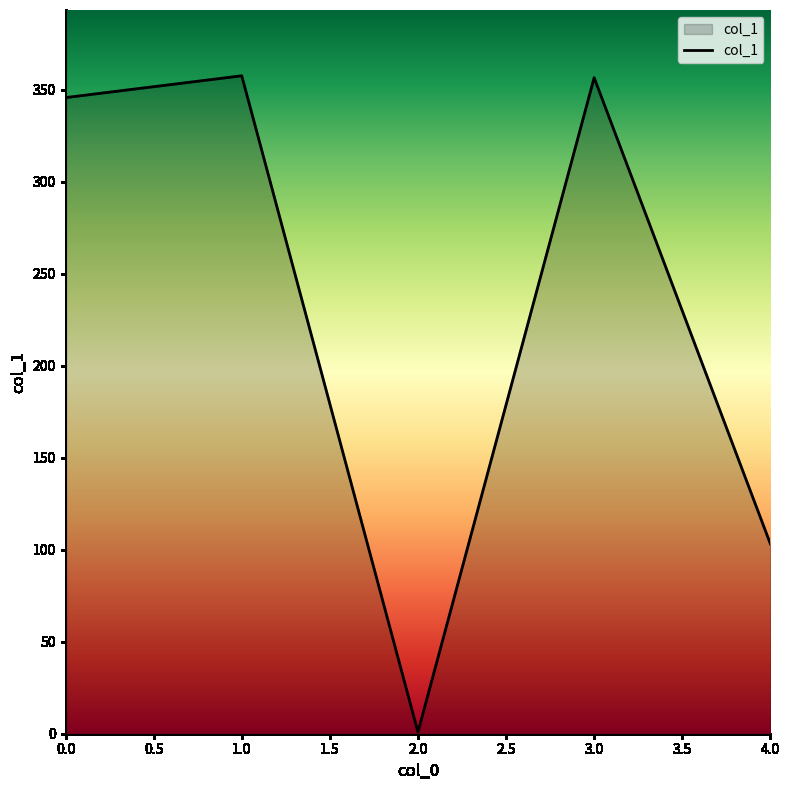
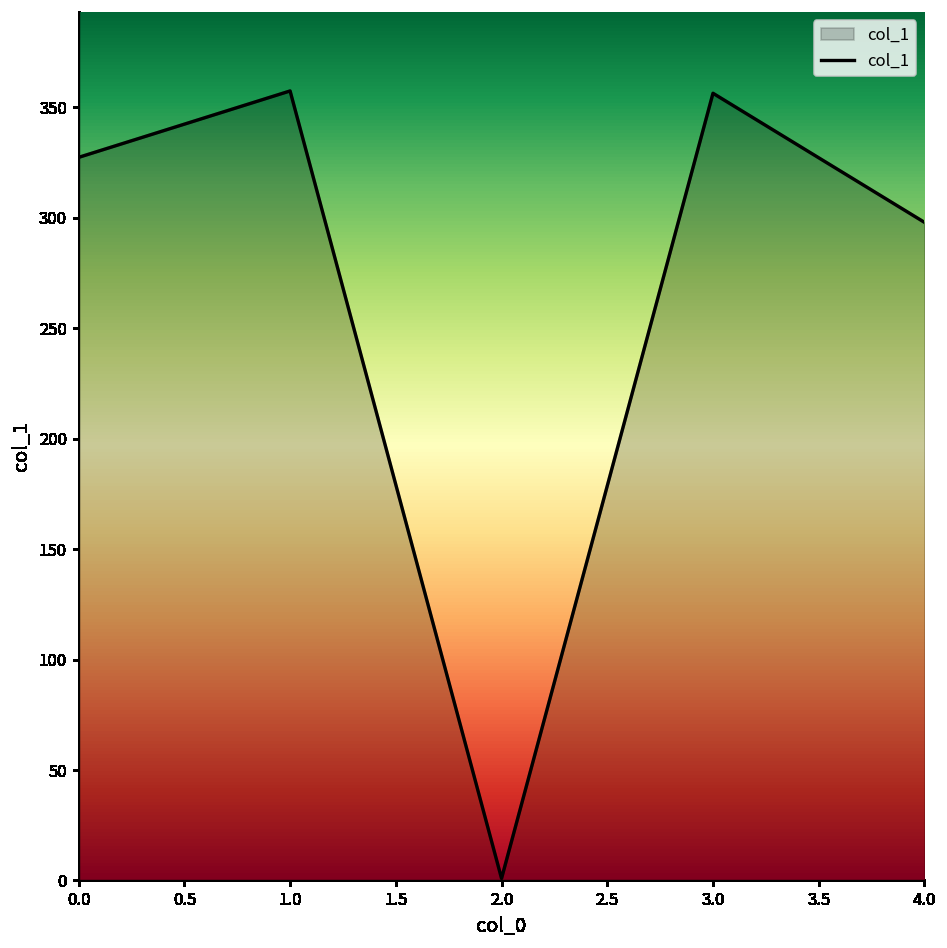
0.0: 346 -> 327
4.0: 103 -> 298
